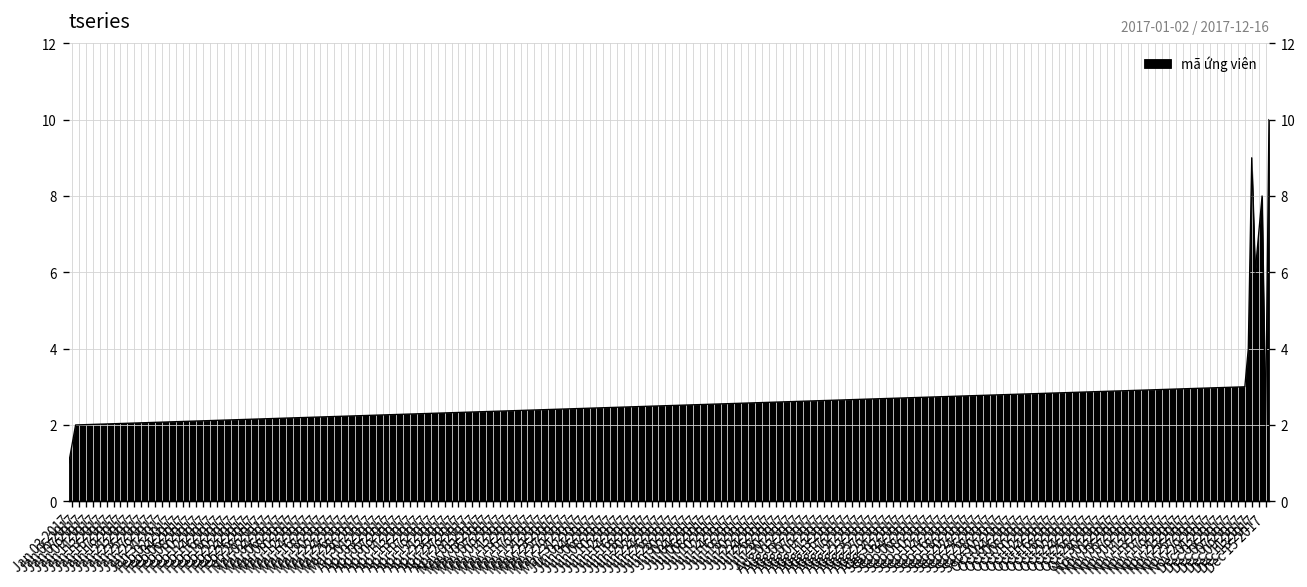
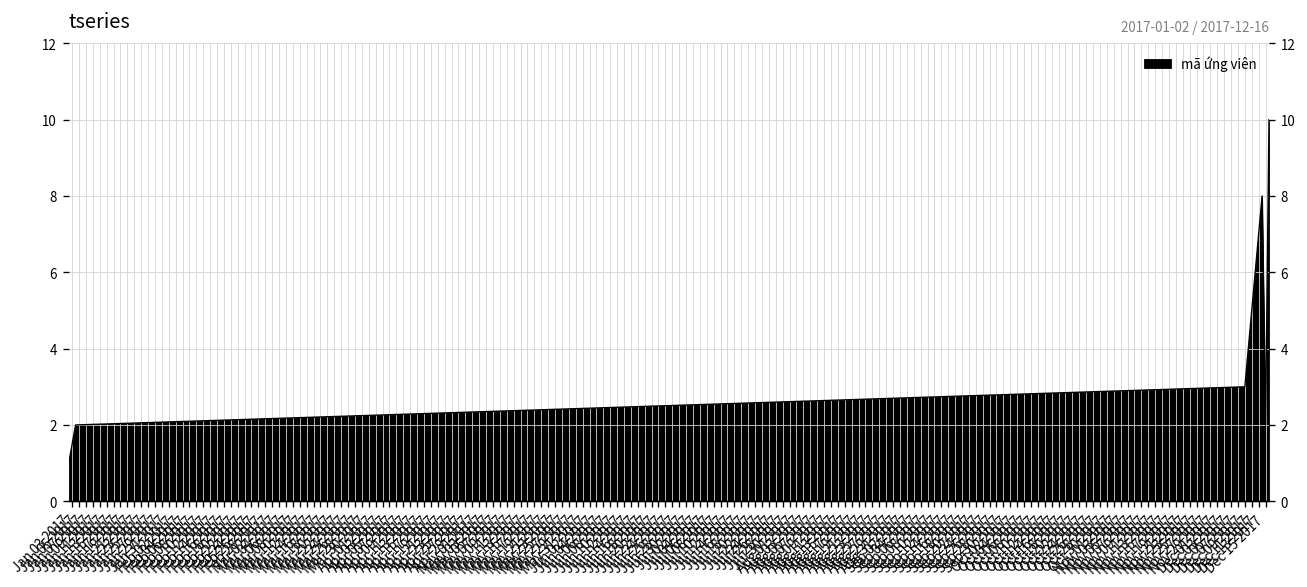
Dec 11 2017: 9 -> 5
